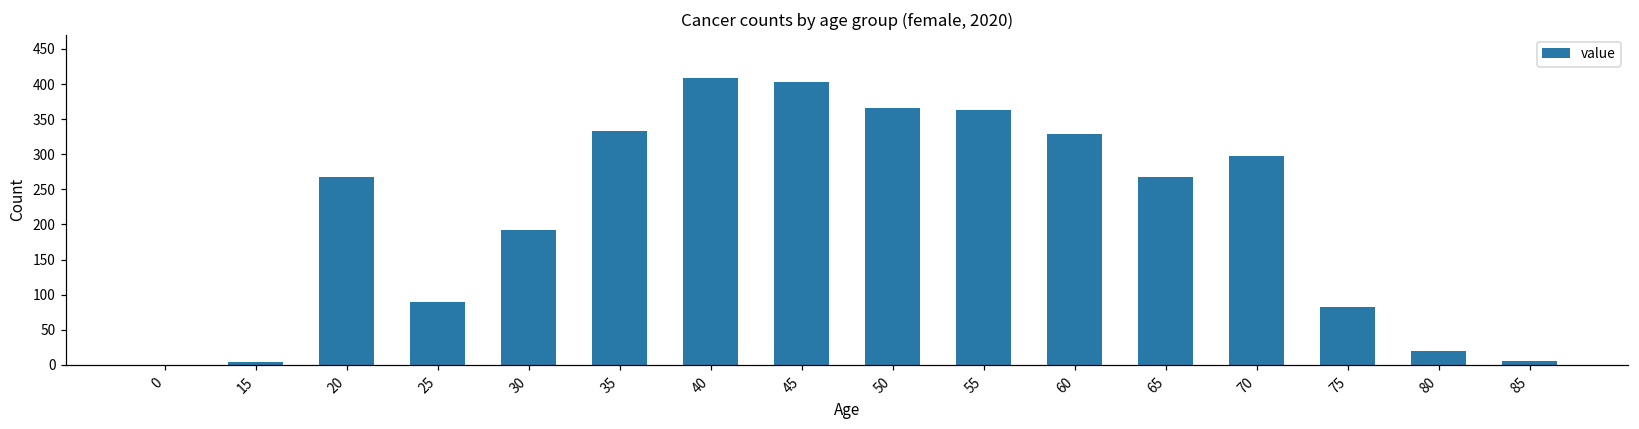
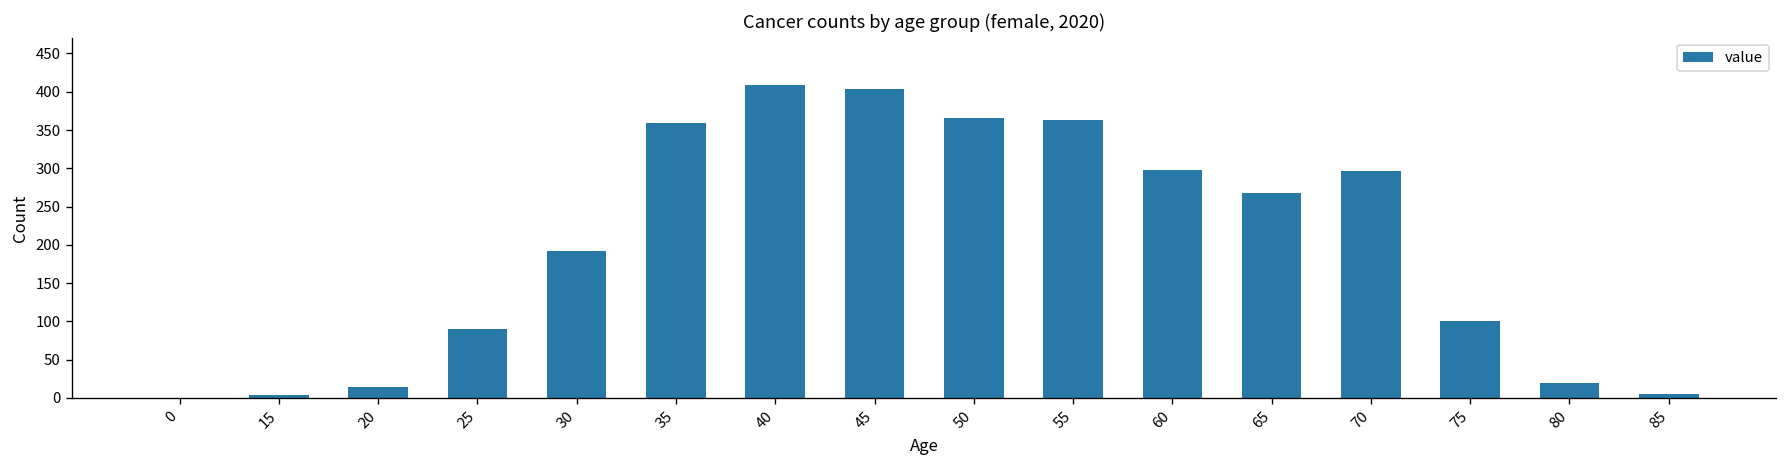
20: 270 -> 10
35: 330 -> 360
60: 330 -> 300
75: 80 -> 100
